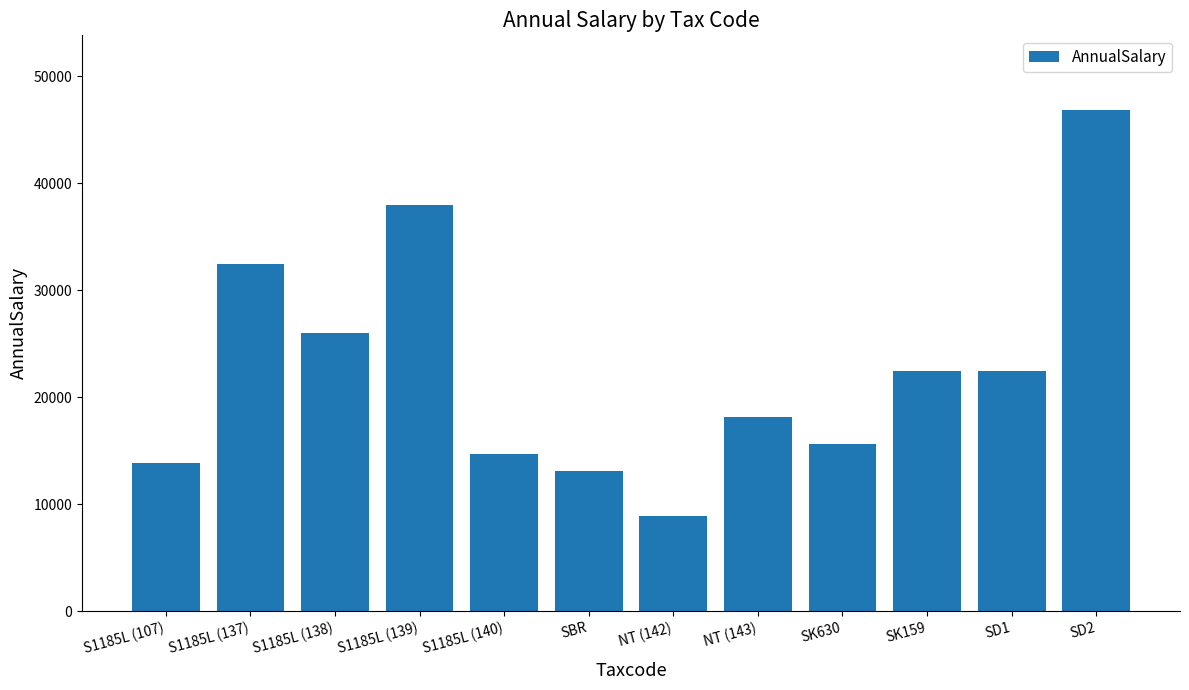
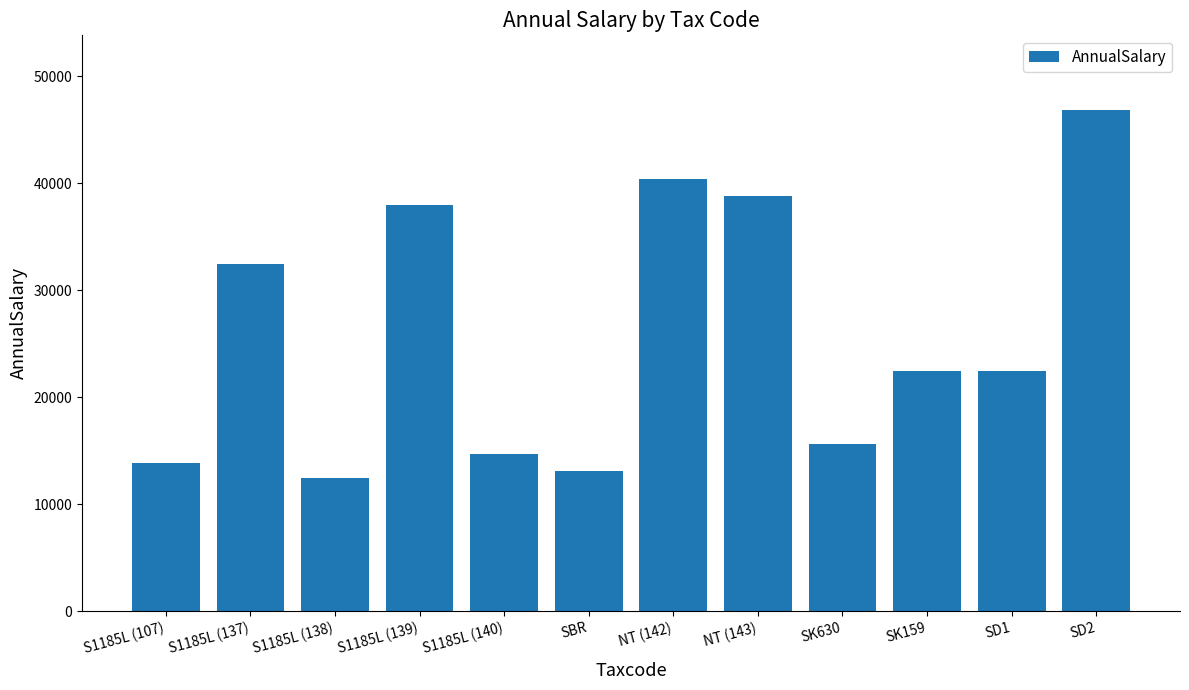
S1185L (138): 26000 -> 12500
NT (142): 8900 -> 40400
NT (143): 18200 -> 38800
